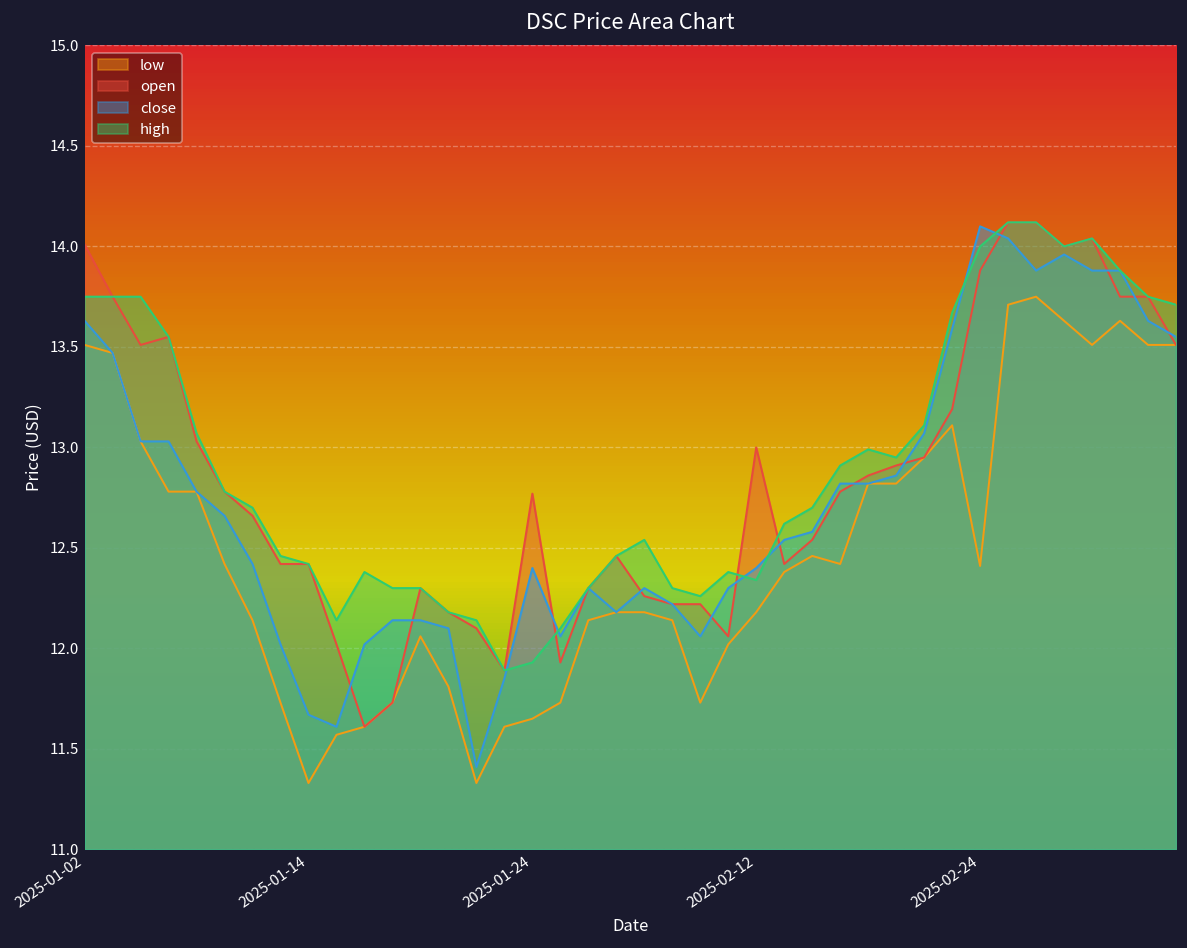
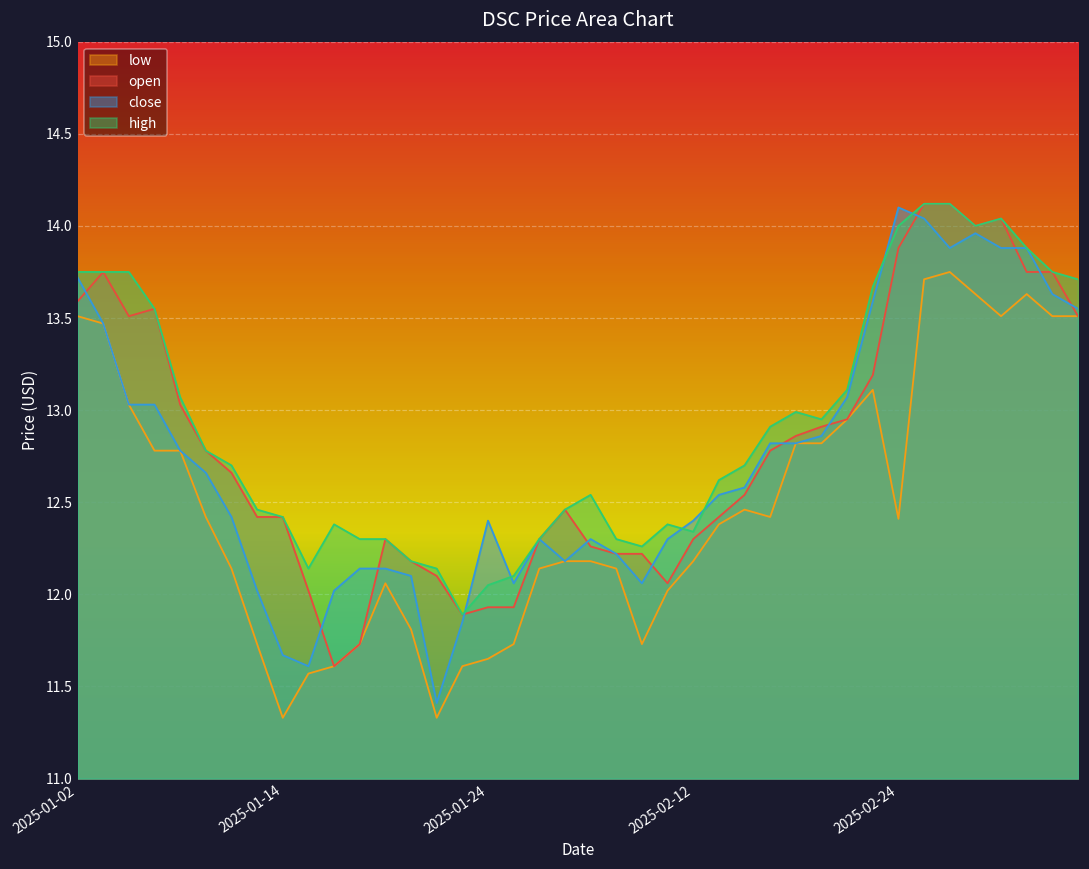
open, 2025-01-02: 14.01 -> 13.59
close, 2025-01-02: 13.63 -> 13.72
open, 2025-01-24: 12.77 -> 11.93
high, 2025-01-24: 11.93 -> 12.05
open, 2025-02-12: 13.0 -> 12.3
